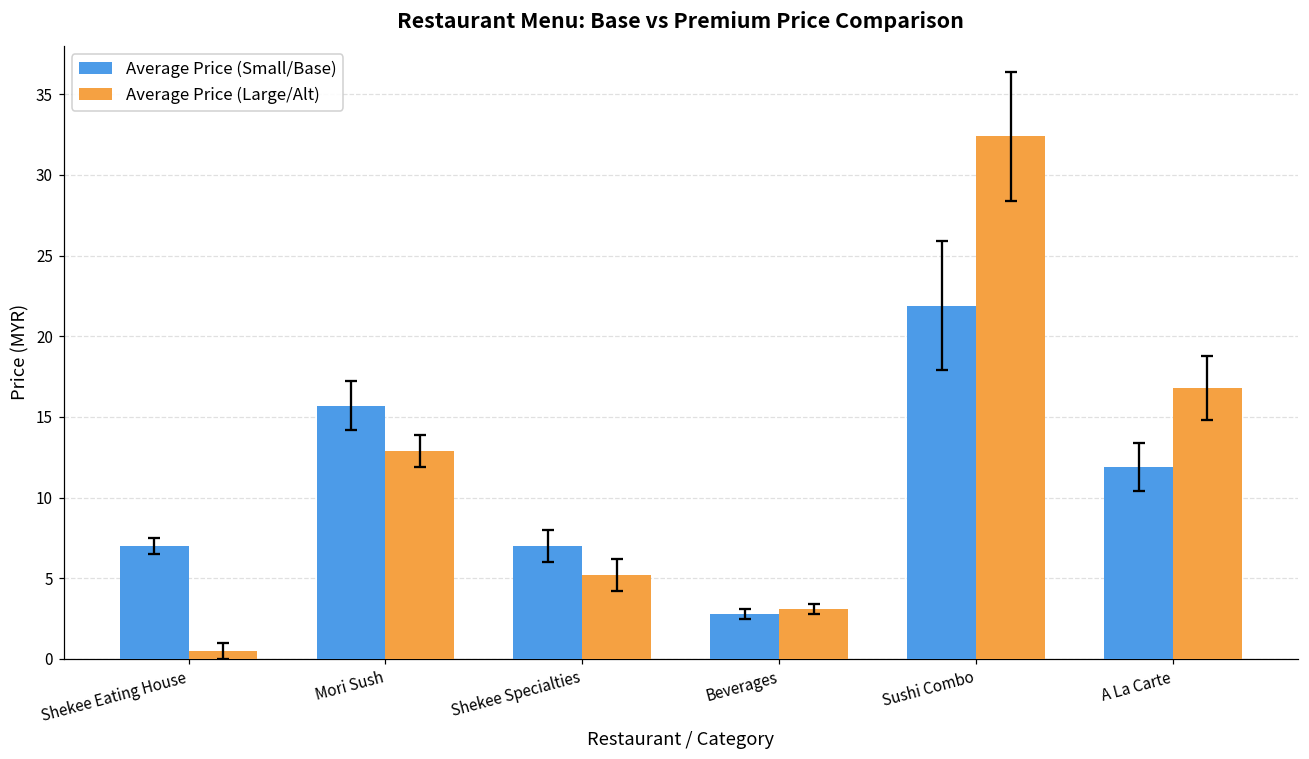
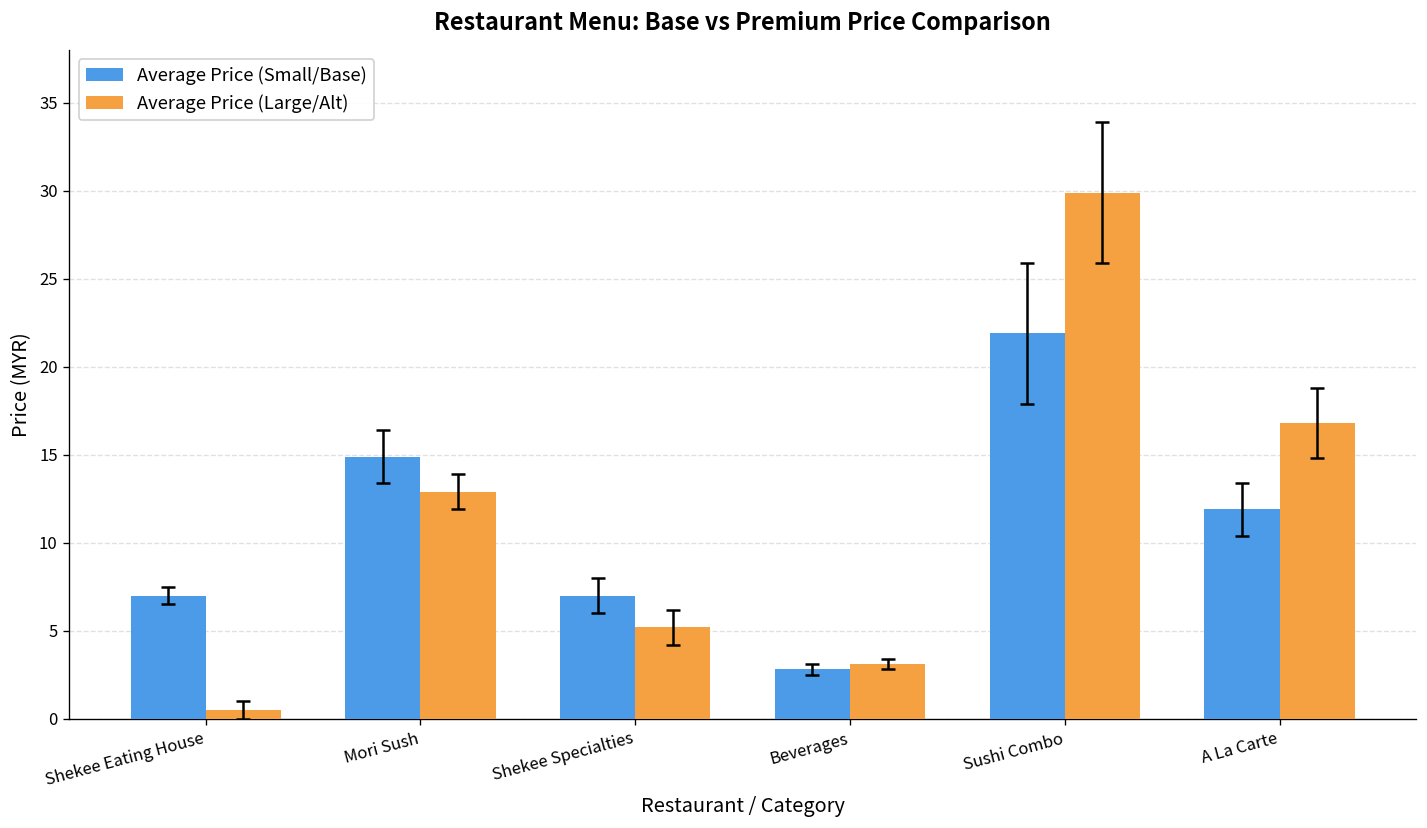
Average Price (Small/Base), Mori Sush: 15.7 -> 14.9
Average Price (Large/Alt), Sushi Combo: 32.4 -> 29.9
